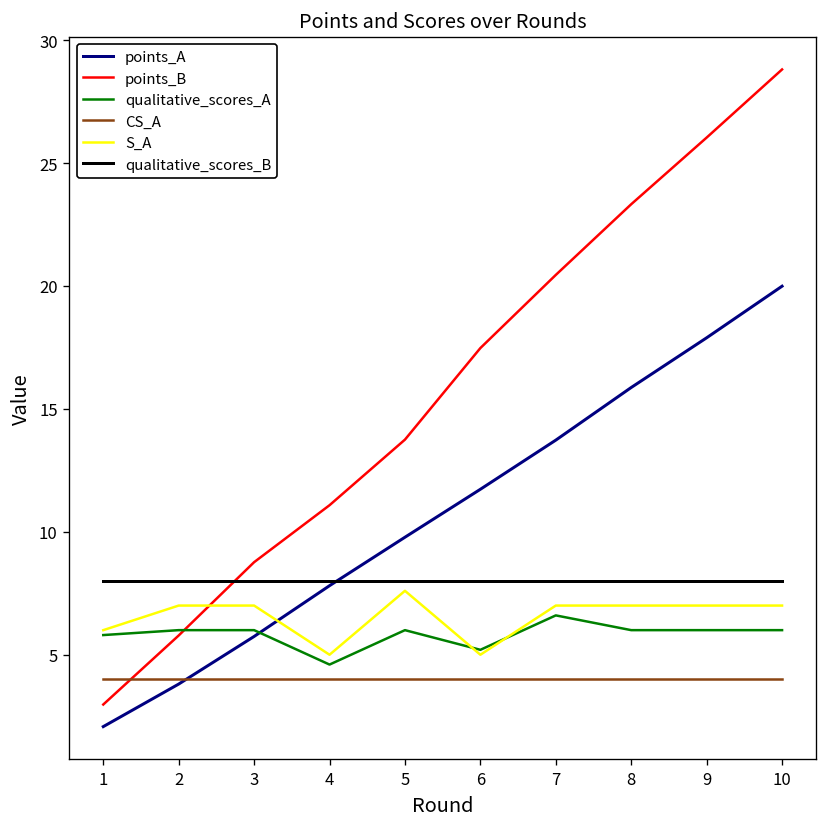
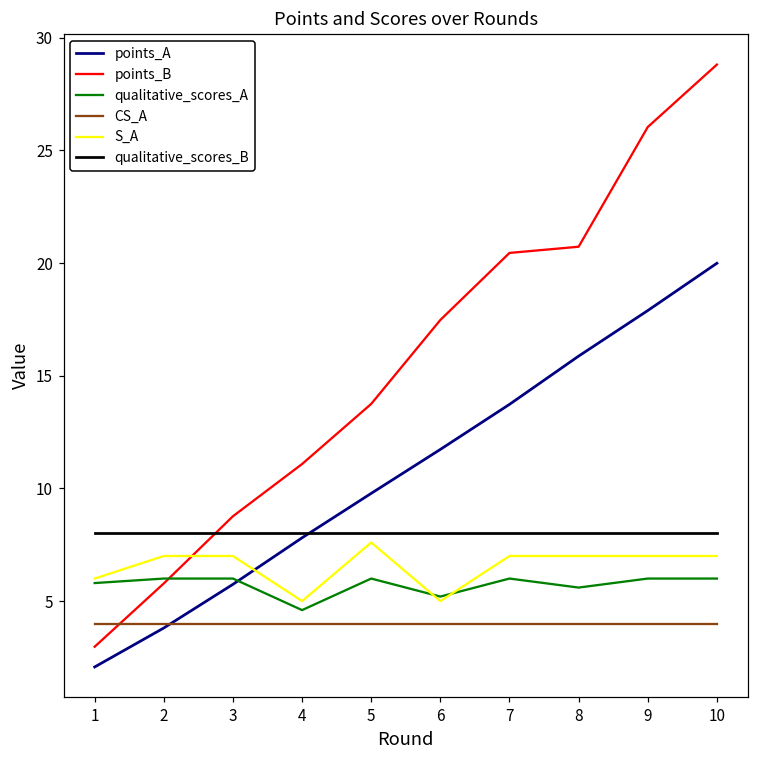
qualitative_scores_A, 7: 6.6 -> 6.0
points_B, 8: 23.3 -> 20.7
qualitative_scores_A, 8: 6.0 -> 5.6
